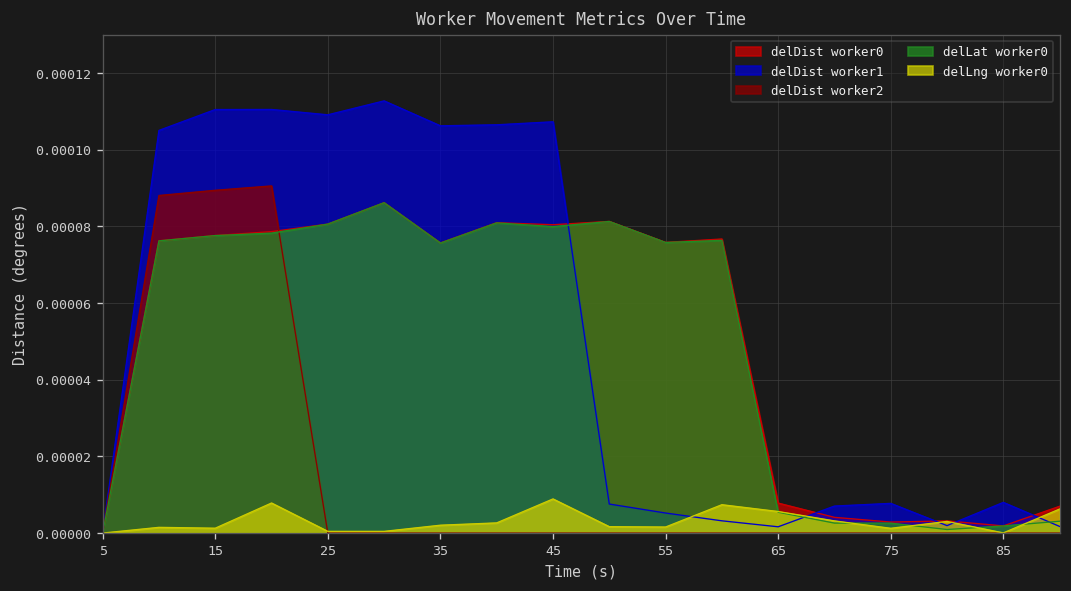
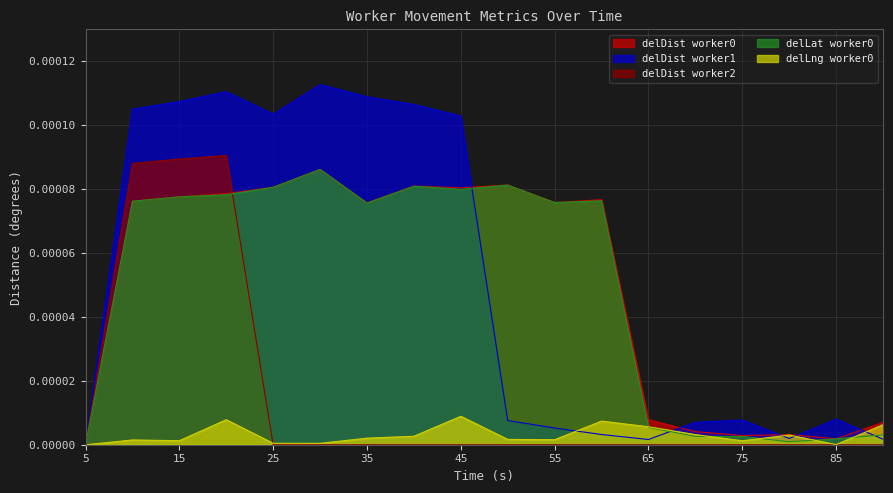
delDist worker1, 15: 0.000110 -> 0.000107
delDist worker1, 25: 0.000109 -> 0.000103
delDist worker1, 35: 0.000106 -> 0.000109
delDist worker1, 45: 0.000107 -> 0.000103
